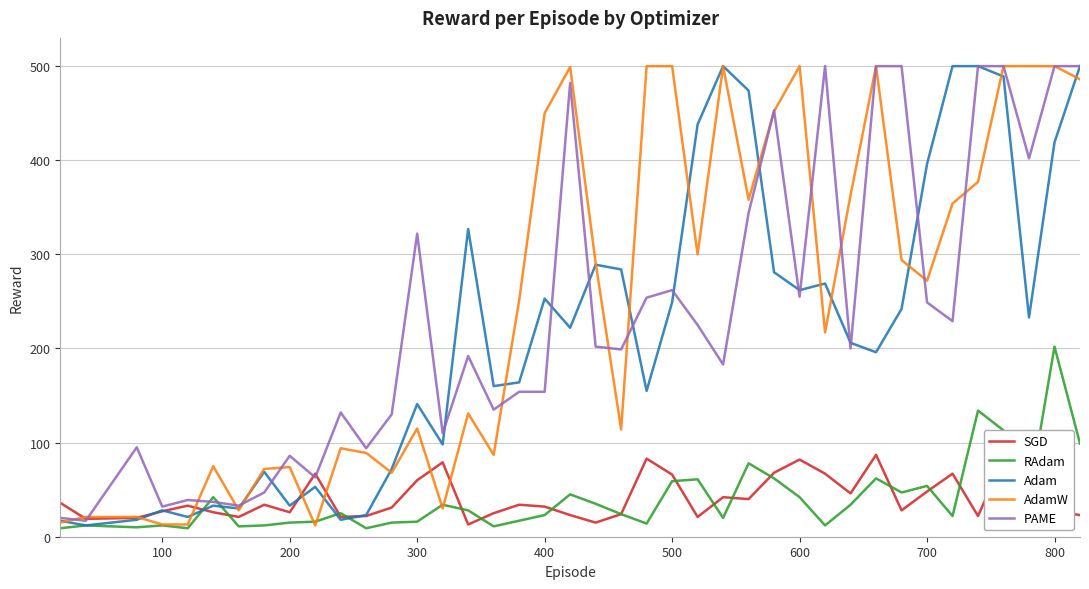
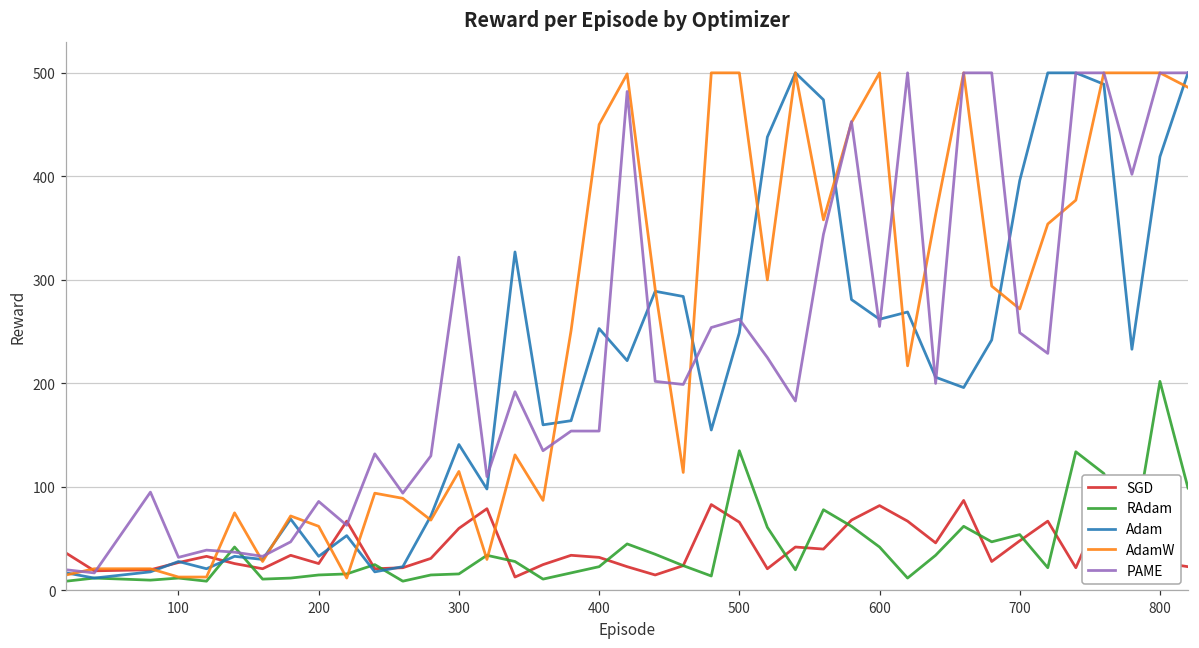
AdamW, 200: 70 -> 60
RAdam, 500: 60 -> 140
